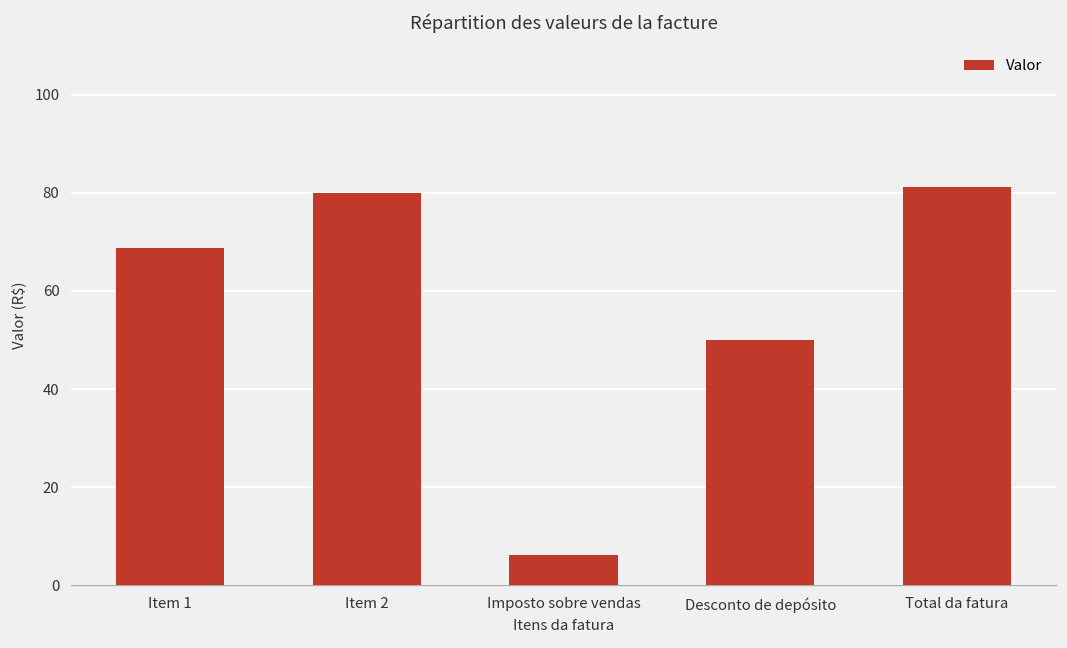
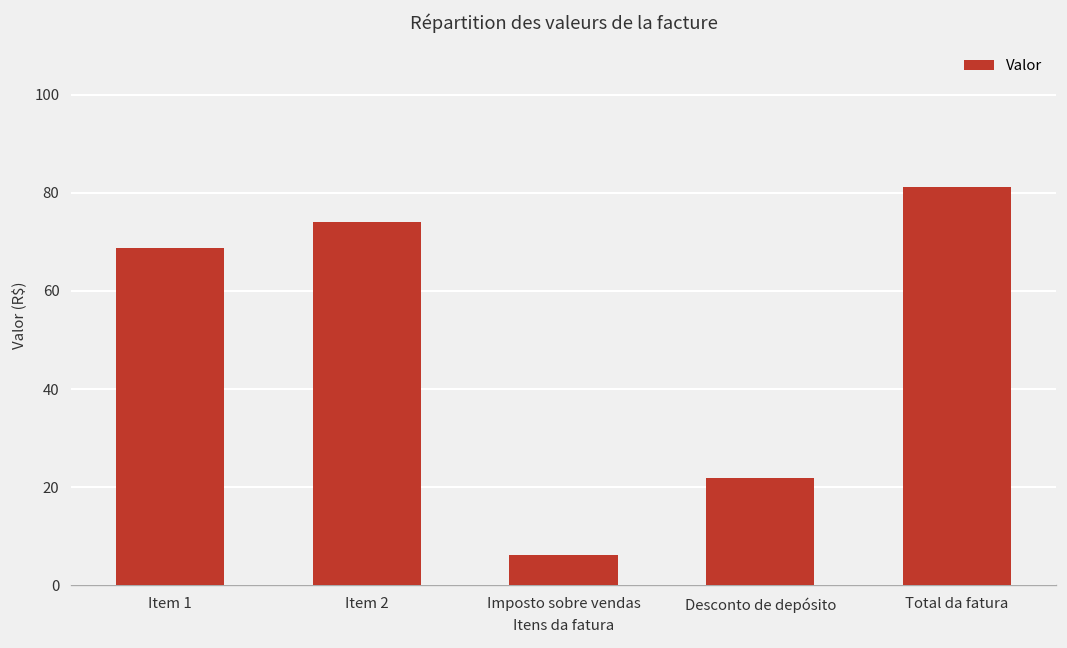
Item 2: 80 -> 74
Desconto de depósito: 50 -> 22
